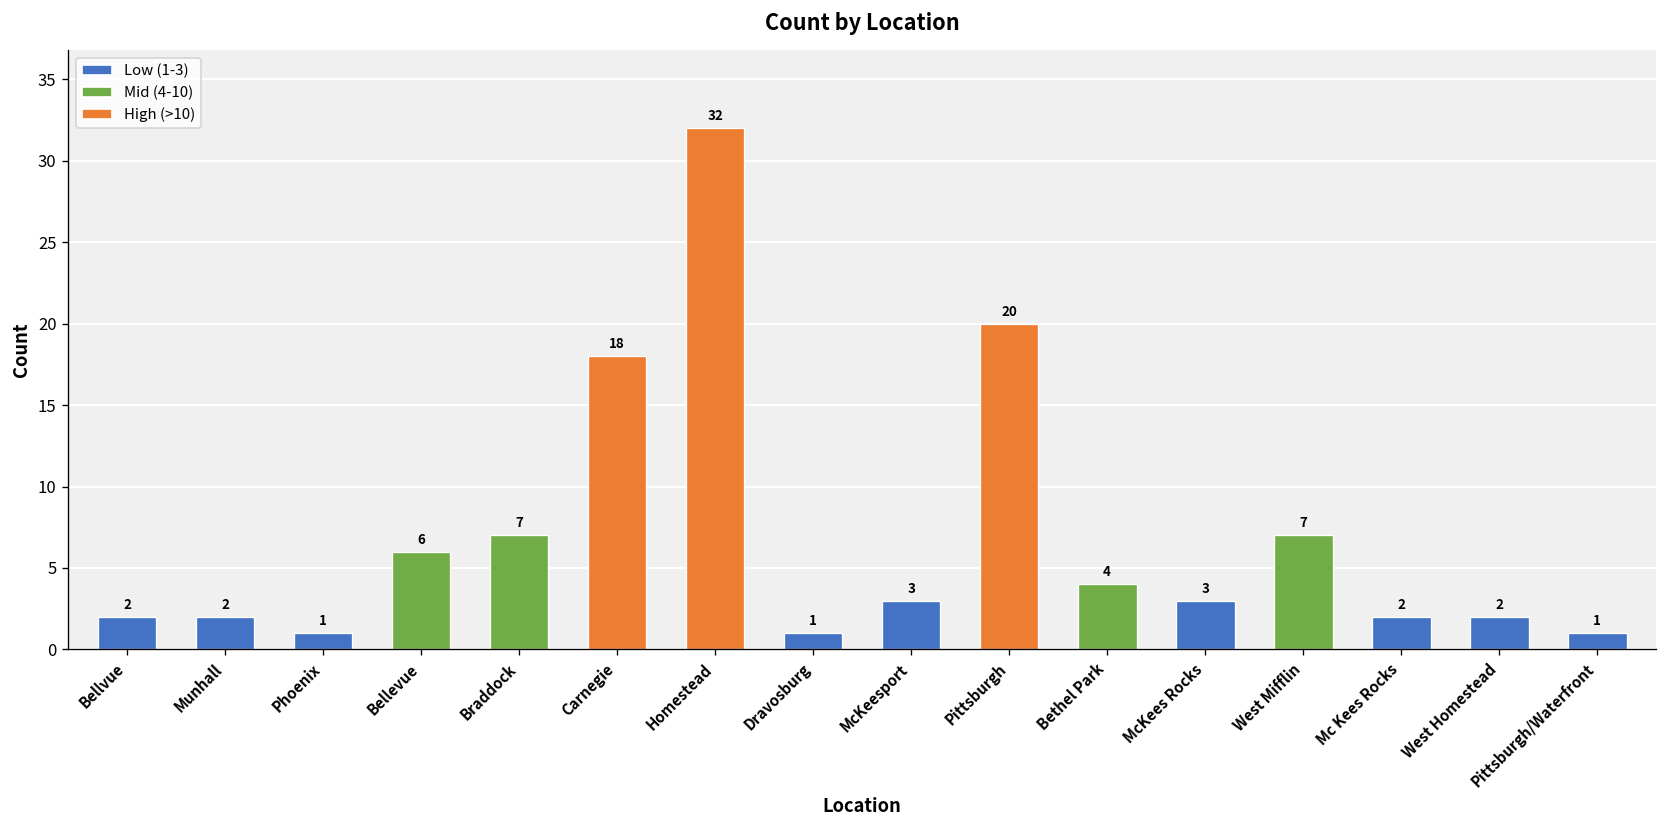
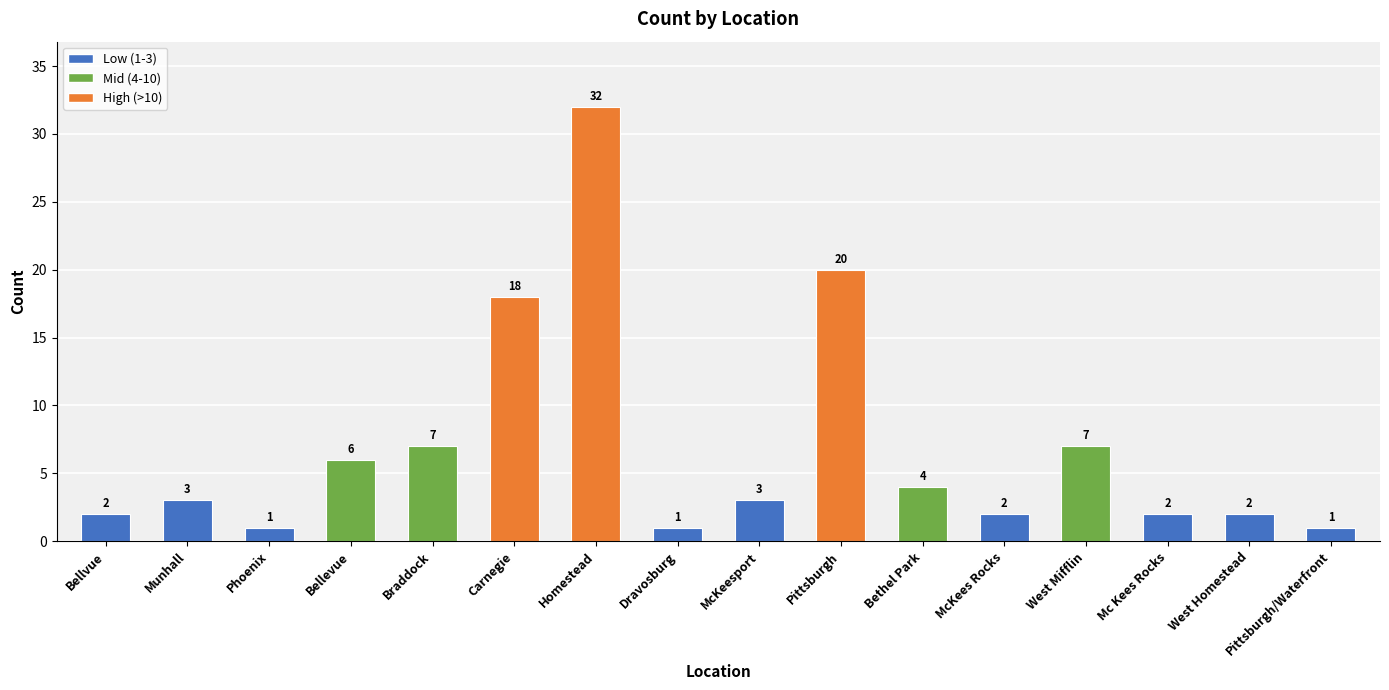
Munhall: 2 -> 3
McKees Rocks: 3 -> 2
